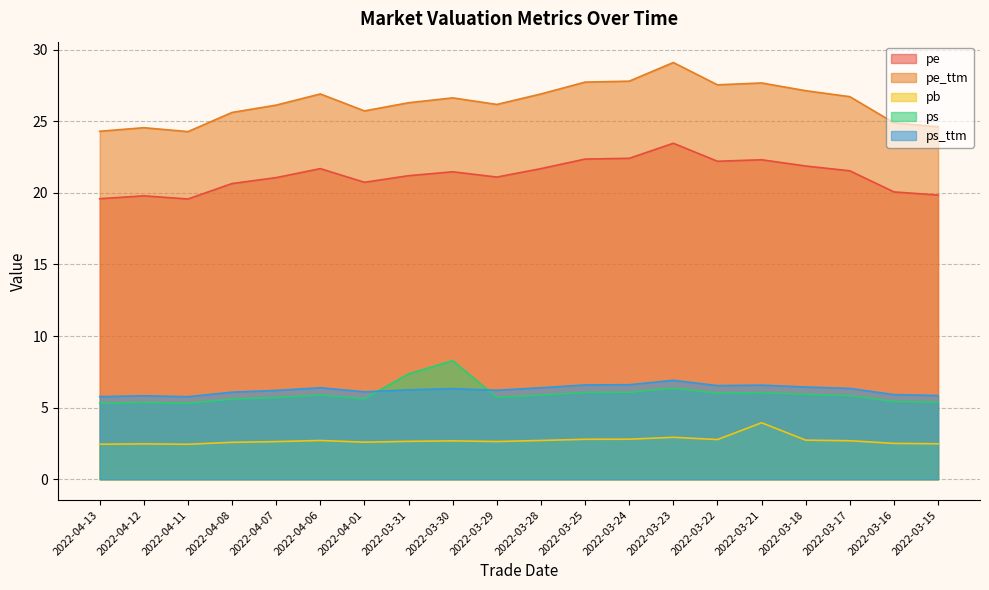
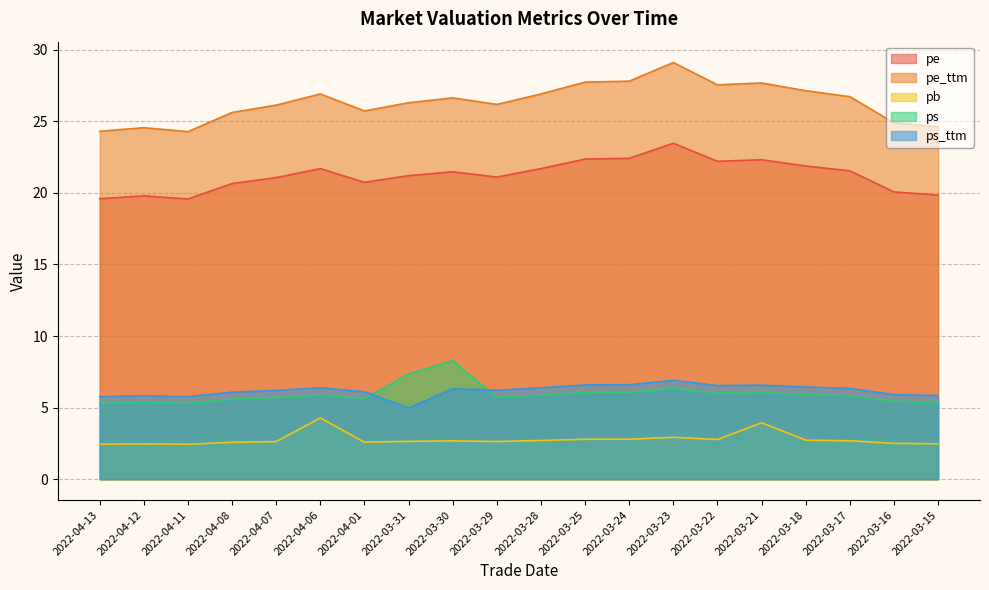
pb, 2022-04-06: 2.7 -> 4.3
ps_ttm, 2022-03-31: 6.2 -> 5.0
